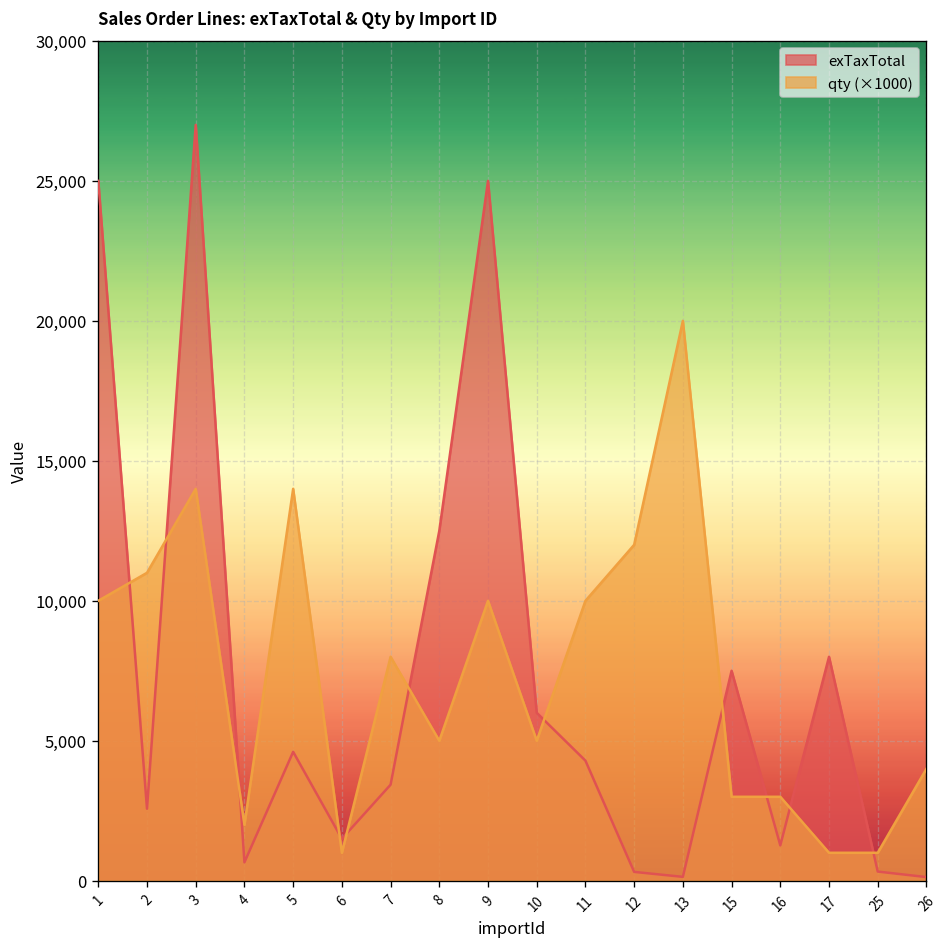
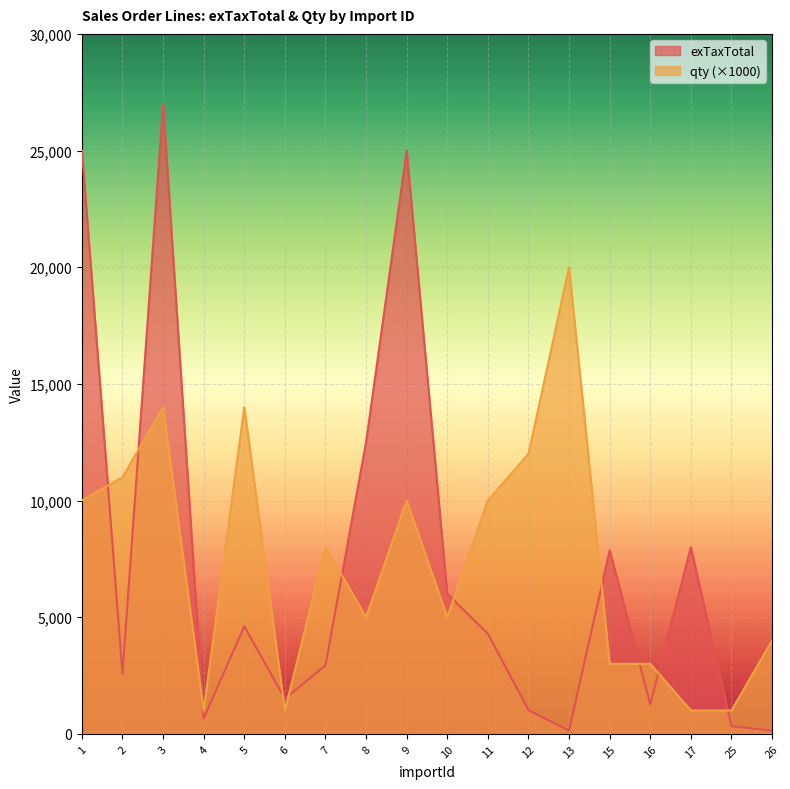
qty (×1000), 4: 2,000 -> 1,000
exTaxTotal, 7: 3,400 -> 2,900
exTaxTotal, 12: 300 -> 1,000
exTaxTotal, 15: 7,500 -> 7,900
